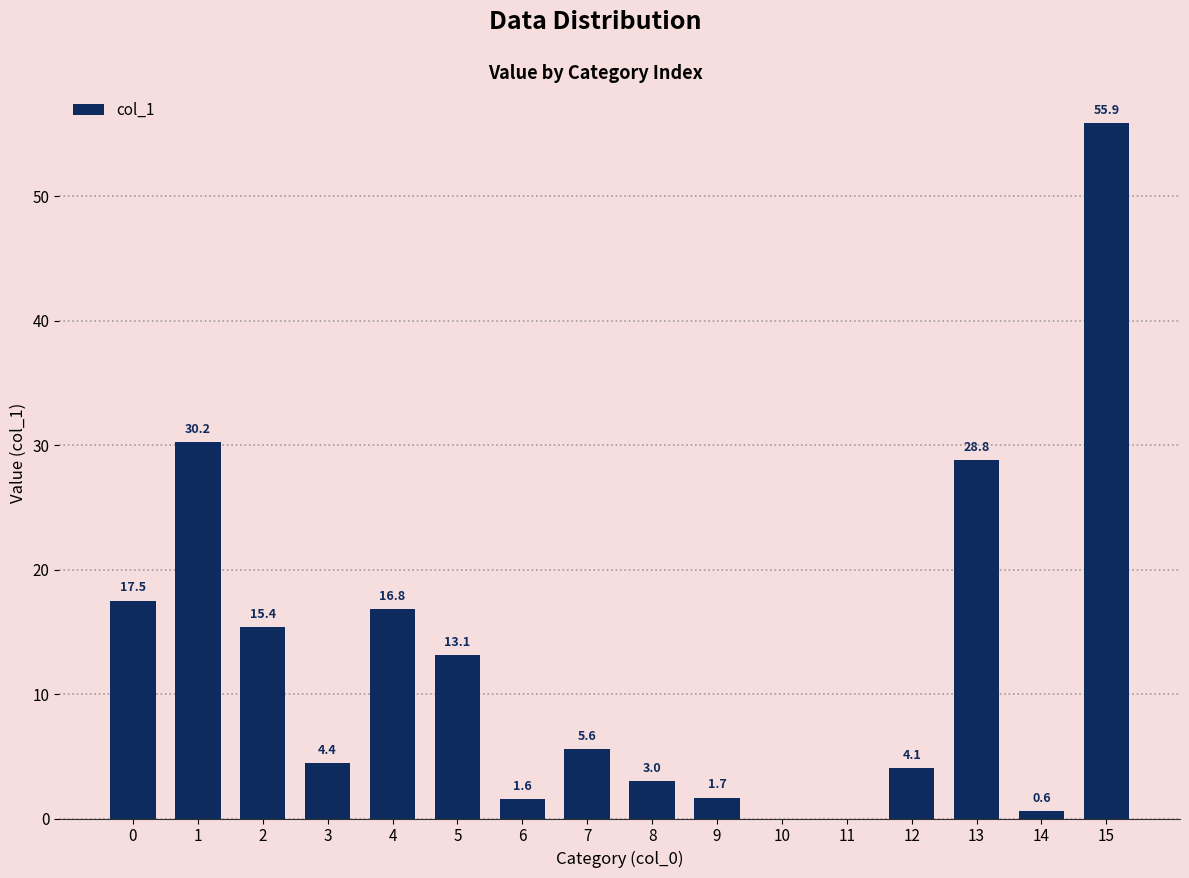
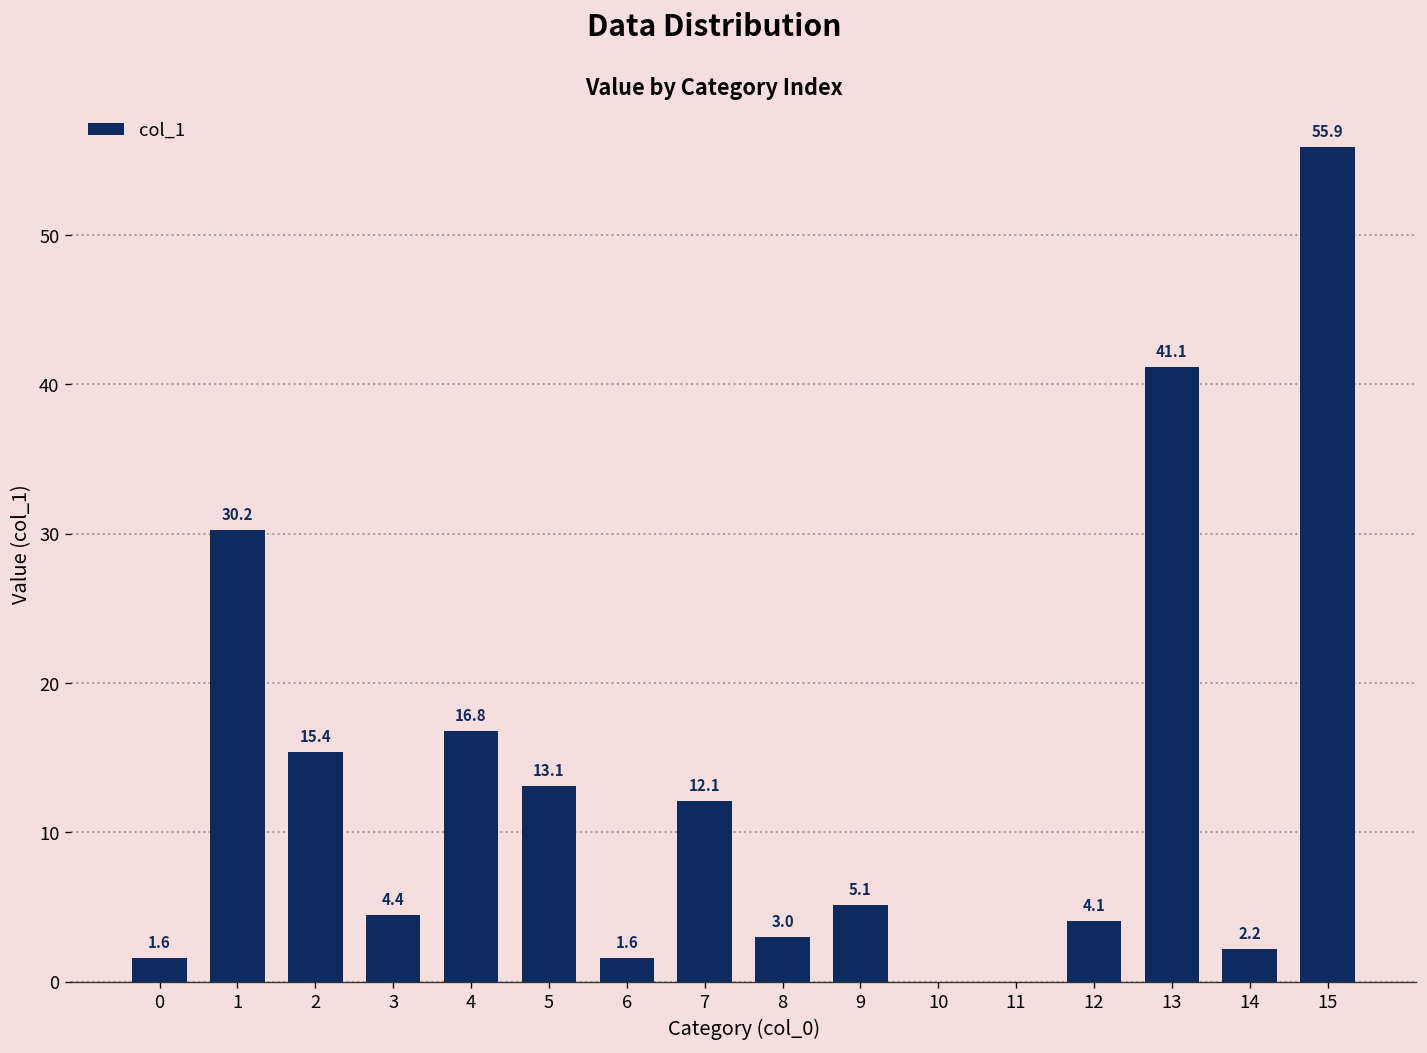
0: 17.5 -> 1.6
7: 5.6 -> 12.1
9: 1.7 -> 5.1
13: 28.8 -> 41.1
14: 0.6 -> 2.2
